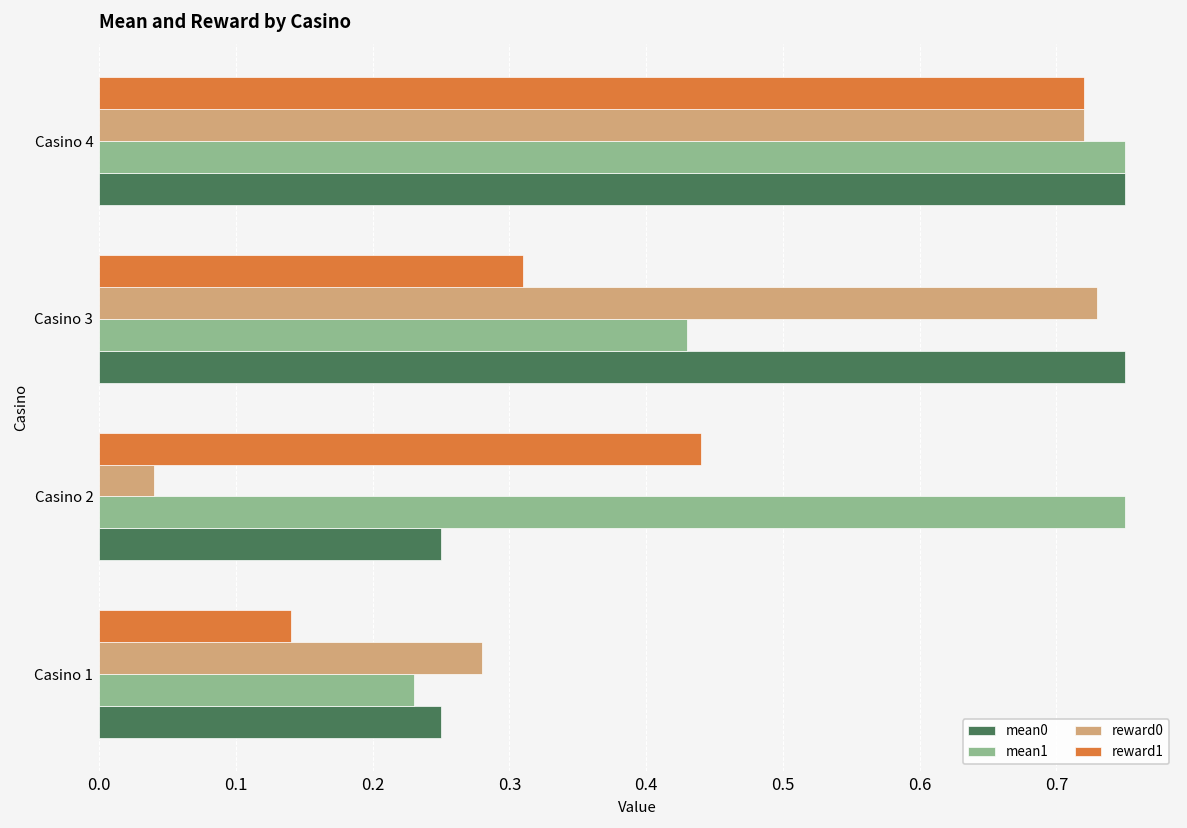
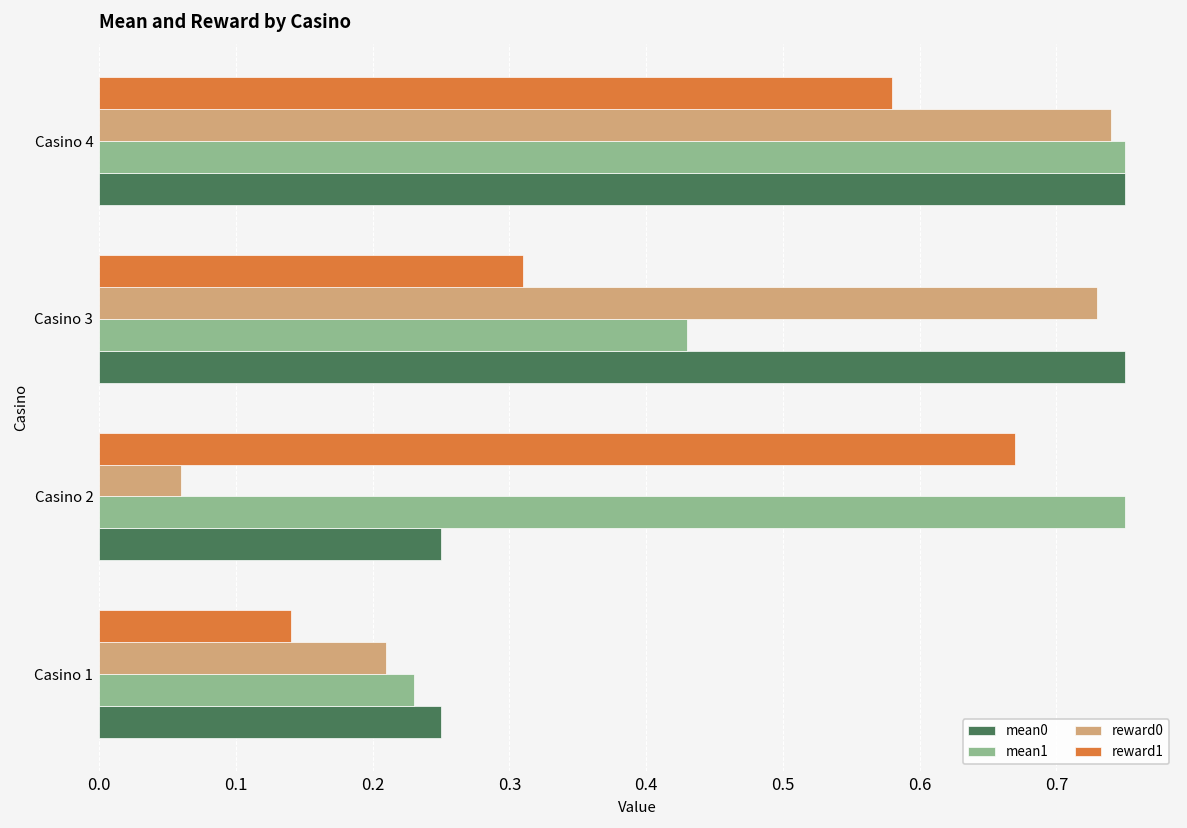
reward1, Casino 4: 0.72 -> 0.58
reward0, Casino 4: 0.72 -> 0.74
reward1, Casino 2: 0.44 -> 0.67
reward0, Casino 2: 0.04 -> 0.06
reward0, Casino 1: 0.28 -> 0.21
